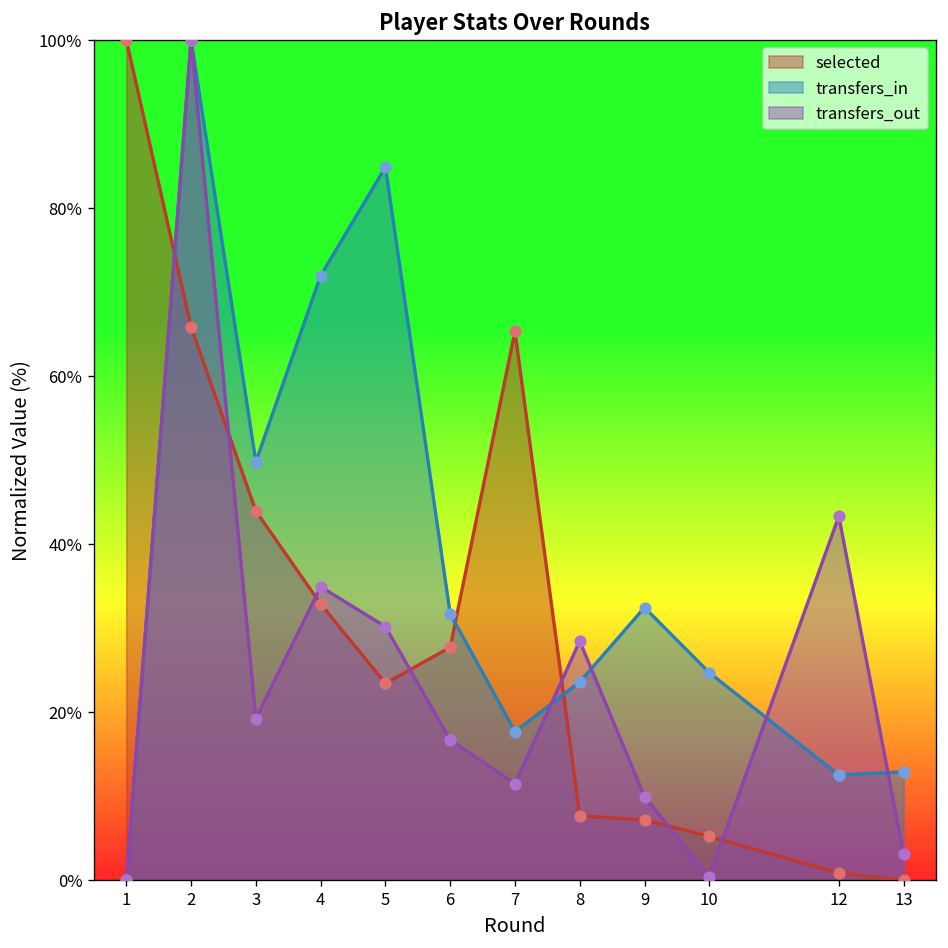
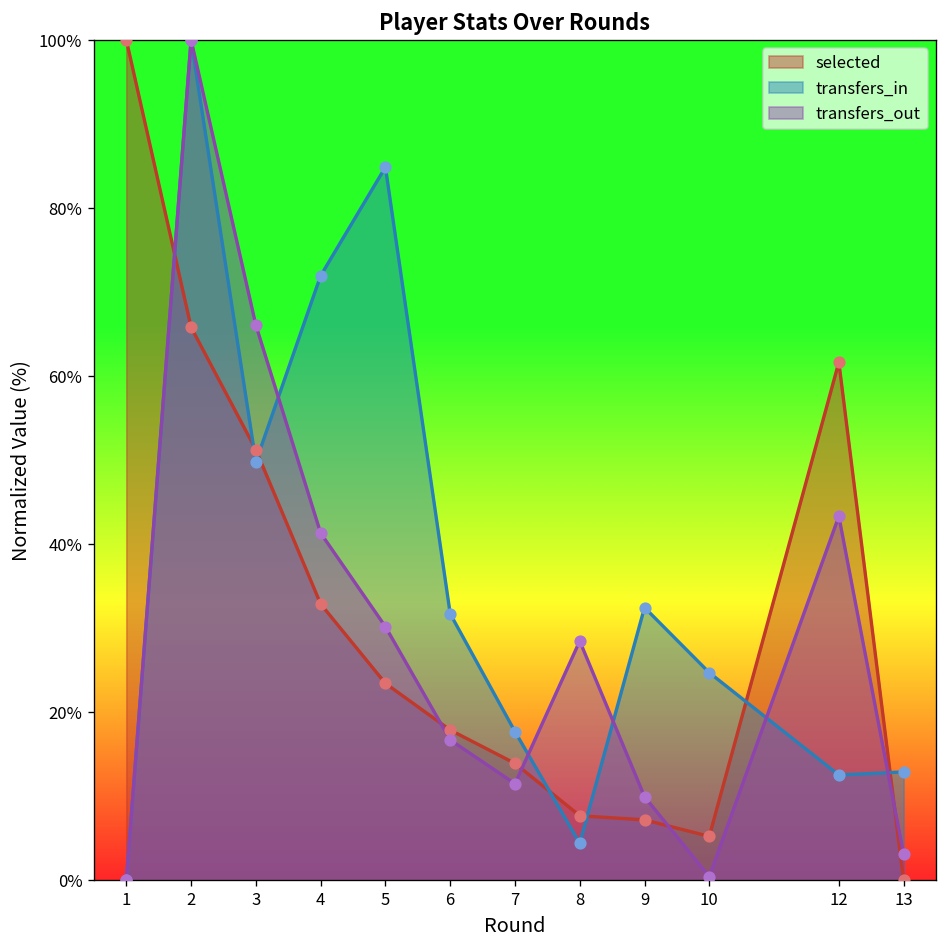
selected, 3: 44% -> 51%
transfers_out, 3: 19% -> 66%
transfers_out, 4: 35% -> 41%
selected, 6: 28% -> 18%
selected, 7: 65% -> 14%
transfers_in, 8: 24% -> 4%
selected, 12: 1% -> 62%
